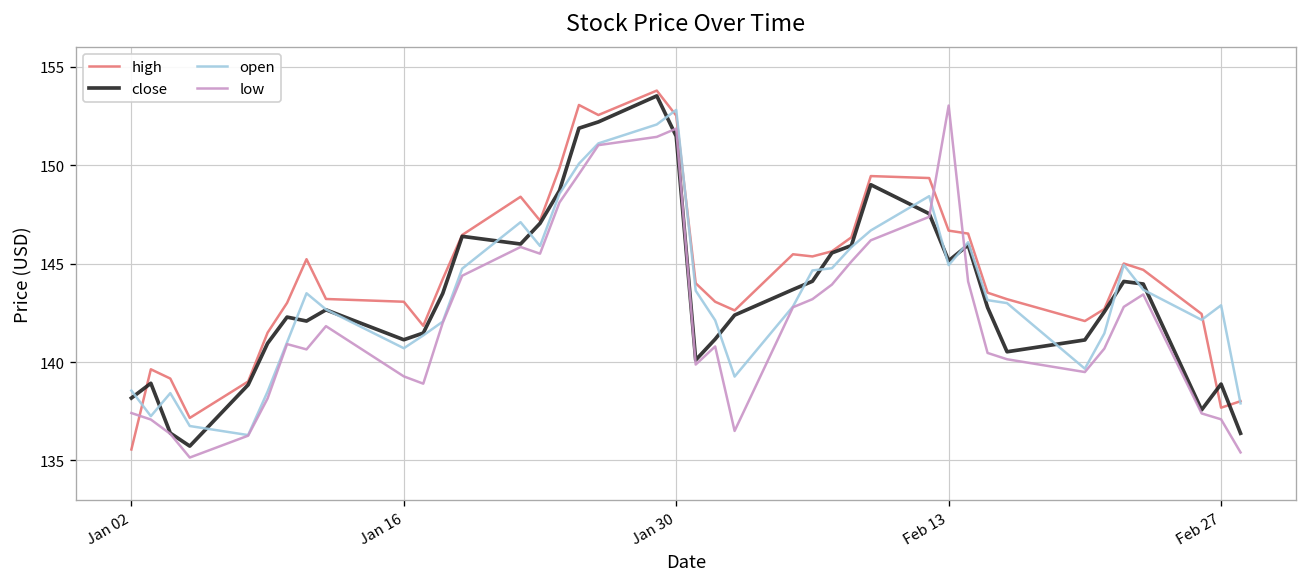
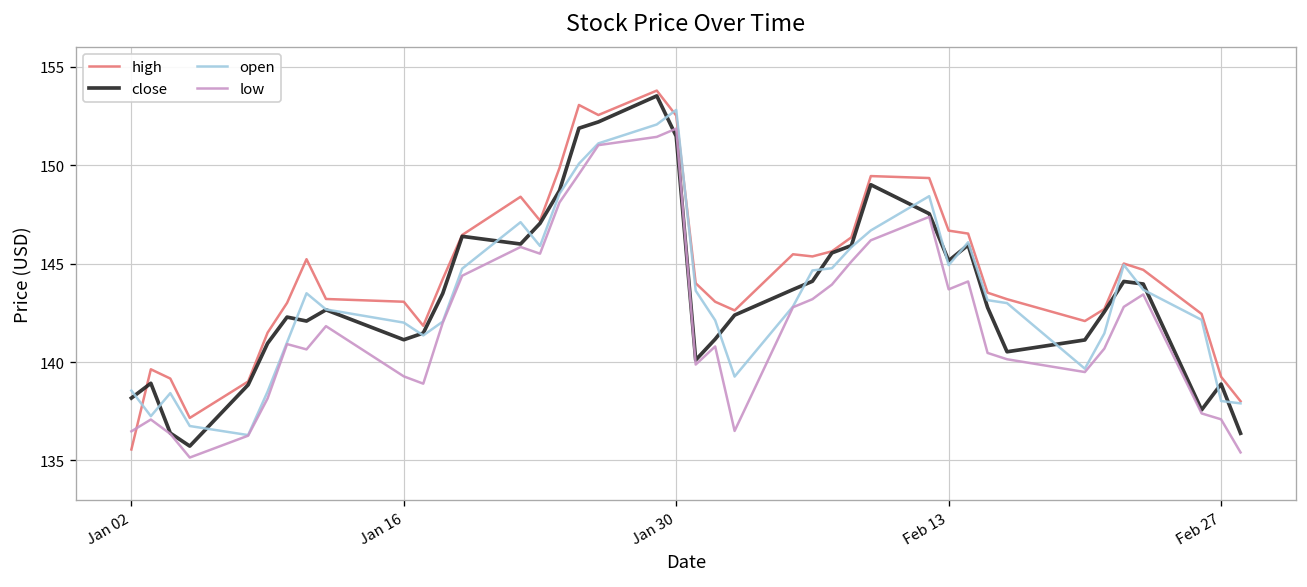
low, Jan 02: 137.4 -> 136.5
open, Jan 16: 140.7 -> 142.0
low, Feb 13: 153.0 -> 143.7
high, Feb 27: 137.7 -> 139.3
open, Feb 27: 142.9 -> 138.0
